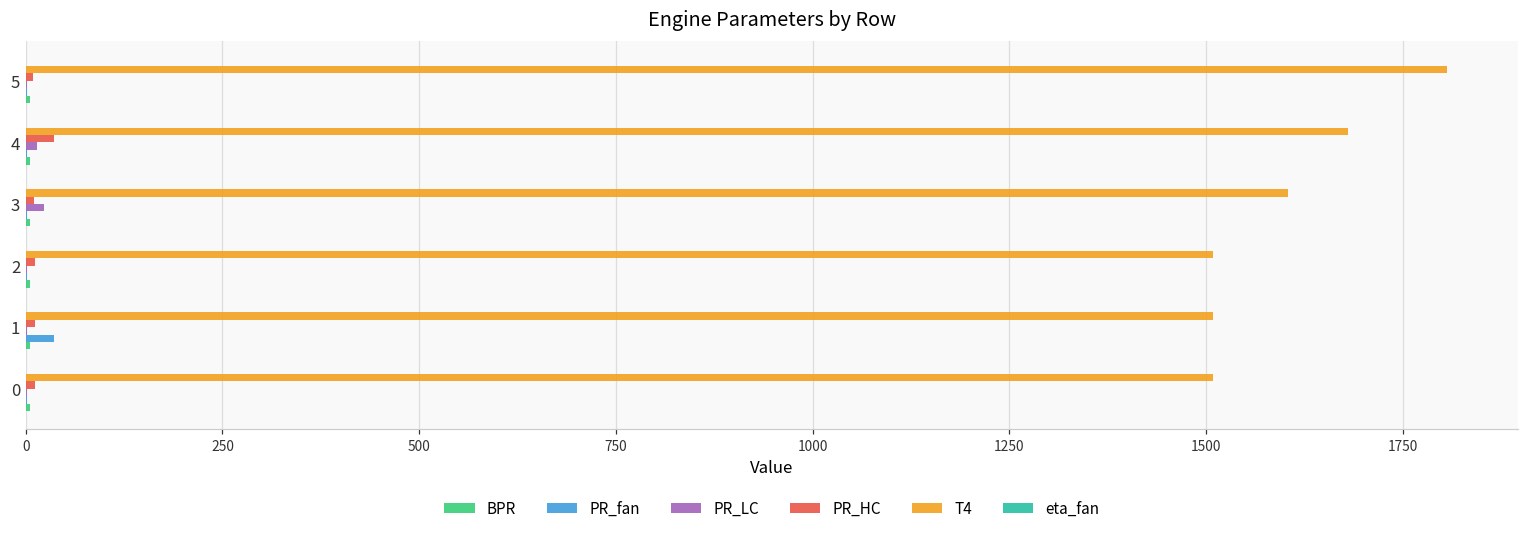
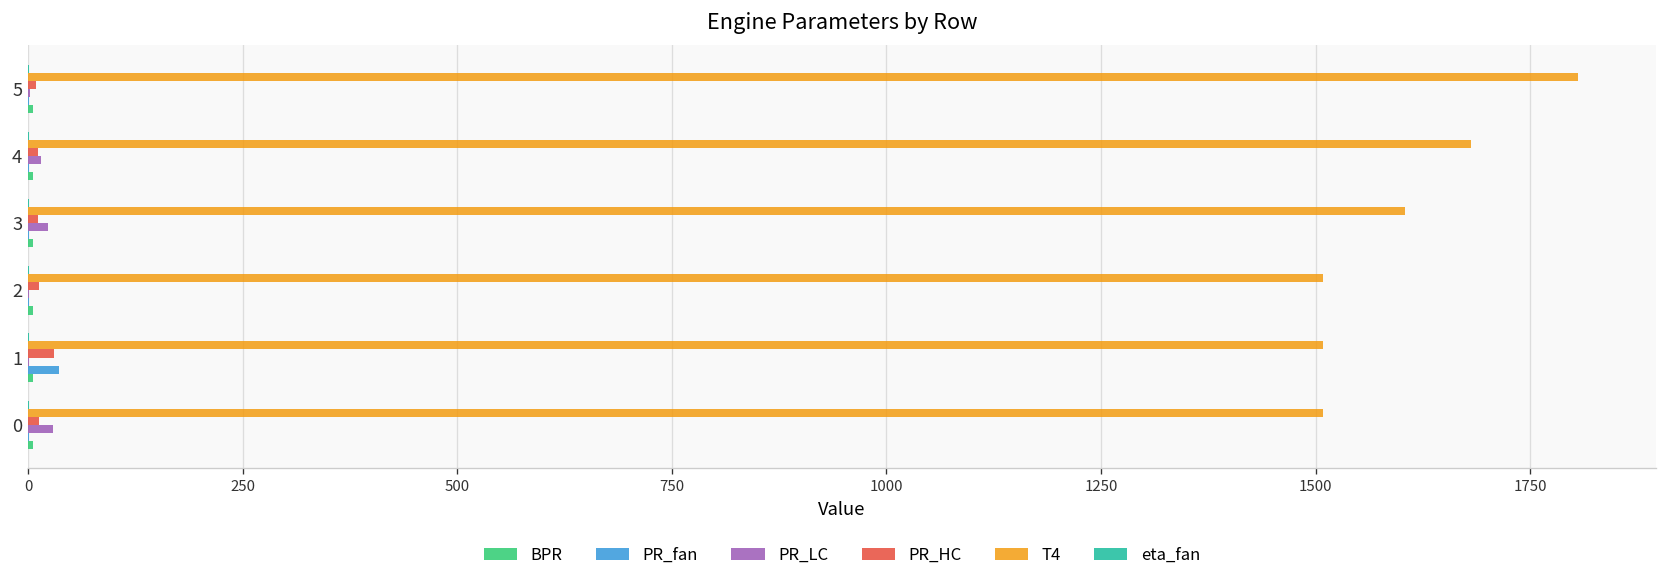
PR_HC, 4: 40 -> 10
PR_HC, 1: 10 -> 30
PR_LC, 0: 0 -> 30
